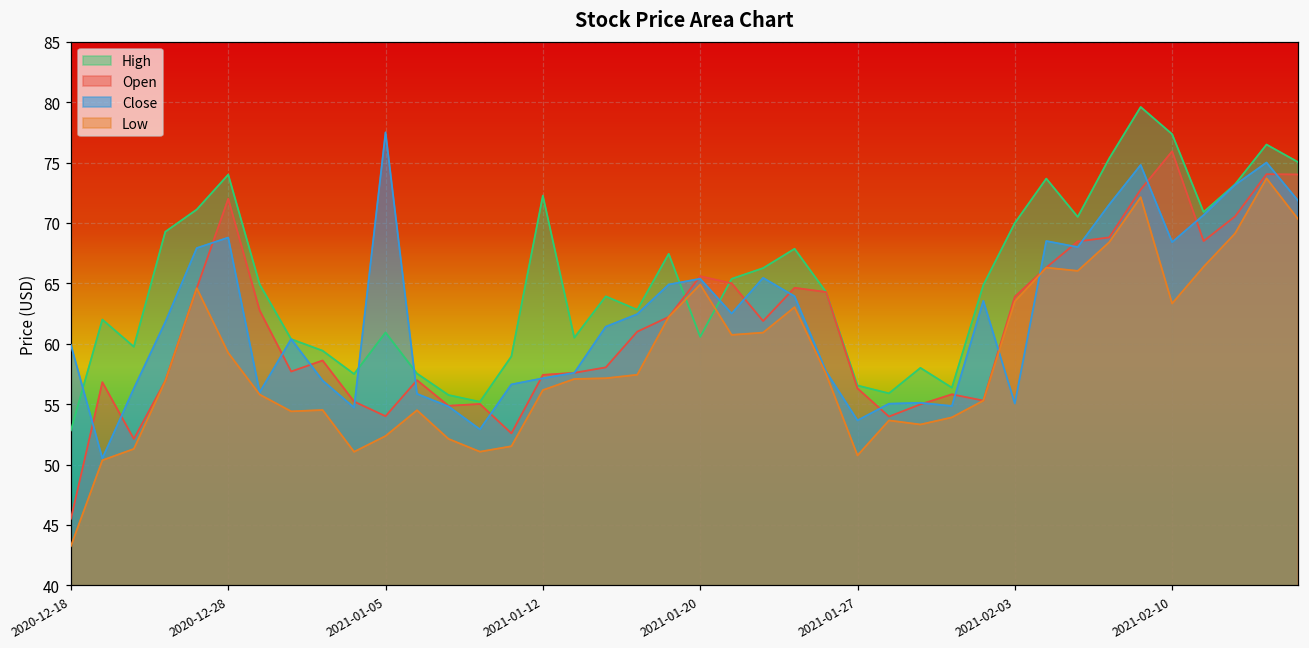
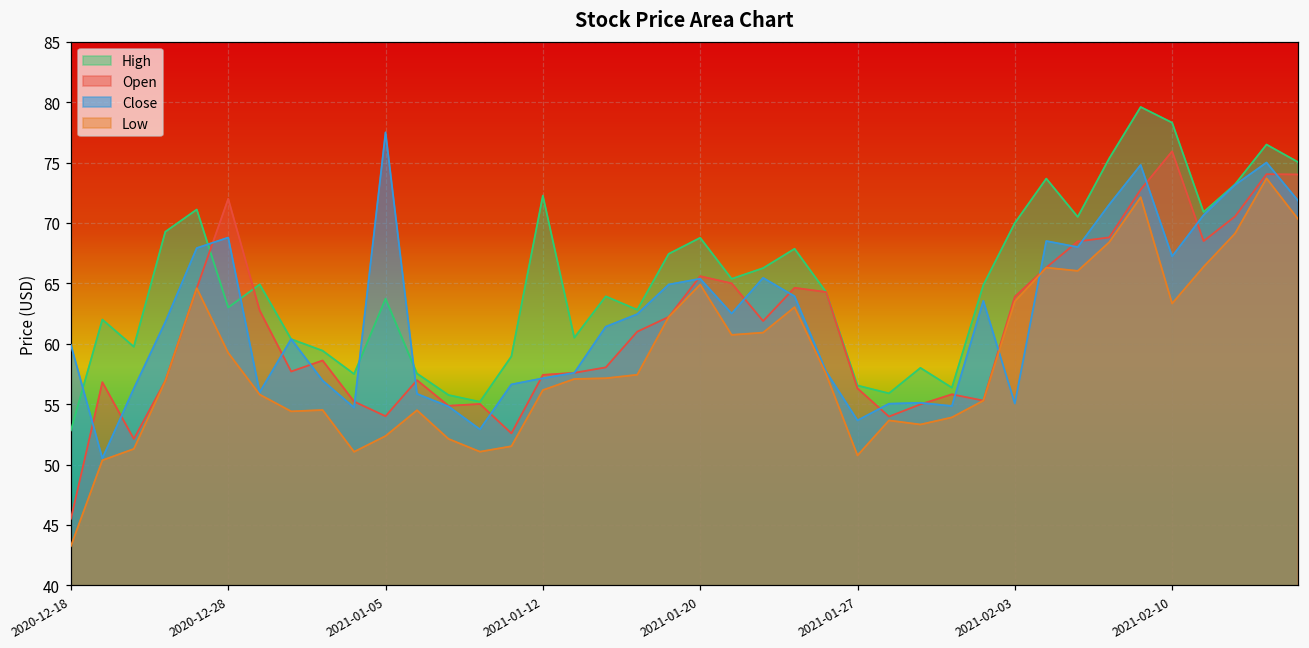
High, 2020-12-28: 74 -> 63
High, 2021-01-05: 60.9 -> 63.7
High, 2021-01-20: 60.6 -> 68.8
High, 2021-02-10: 77.4 -> 78.3
Close, 2021-02-10: 68.4 -> 67.2
